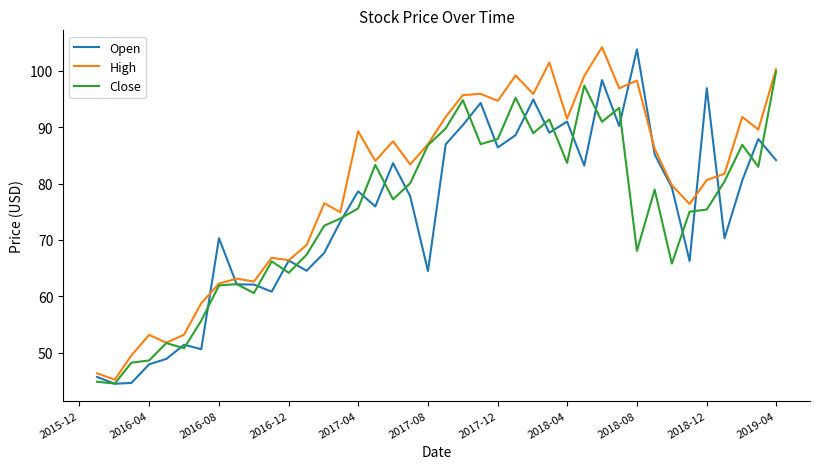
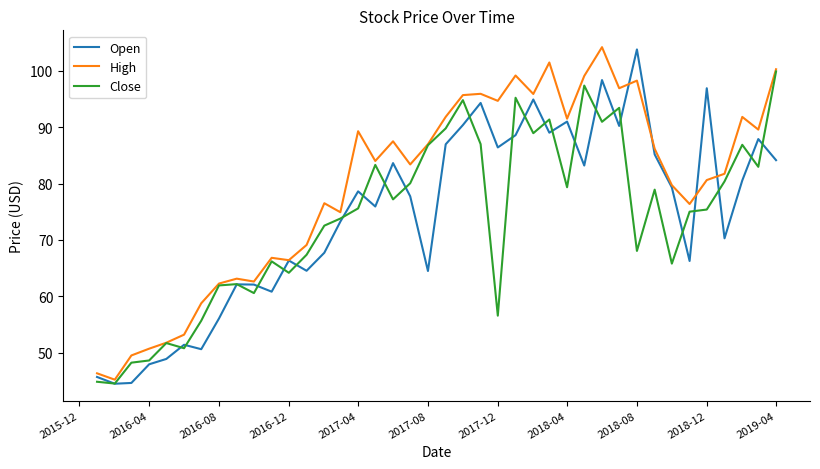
High, 2016-04: 53 -> 51
Open, 2016-08: 70 -> 56
Close, 2017-12: 88 -> 57
Close, 2018-04: 84 -> 79
